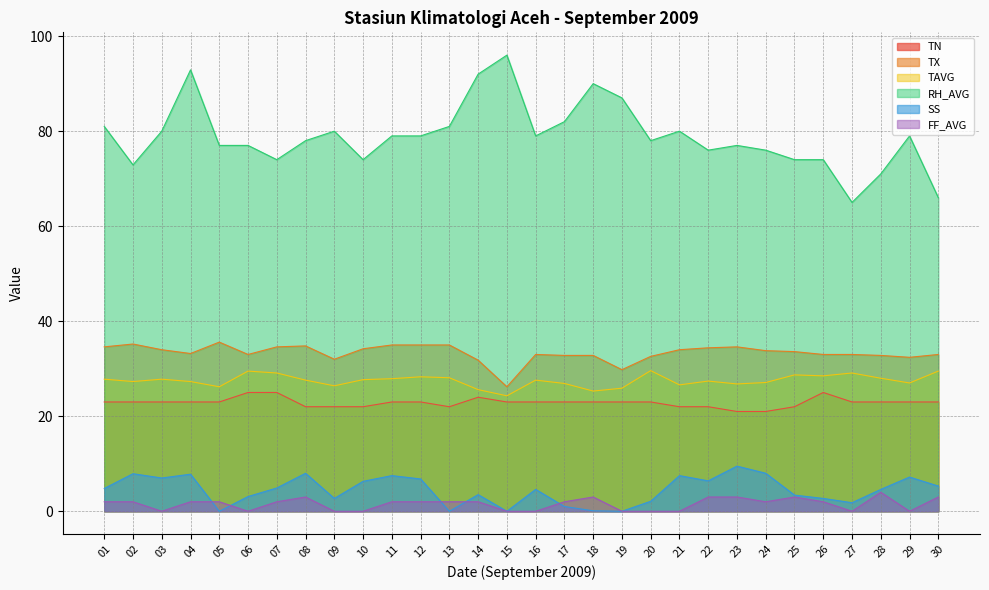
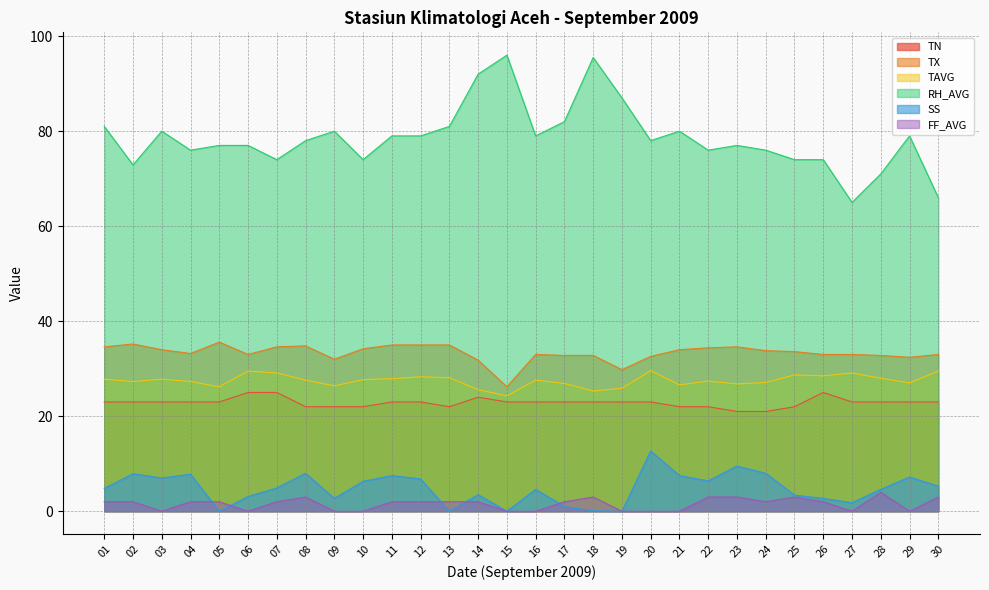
RH_AVG, 04: 93 -> 76
RH_AVG, 18: 90 -> 96
SS, 20: 2 -> 13
